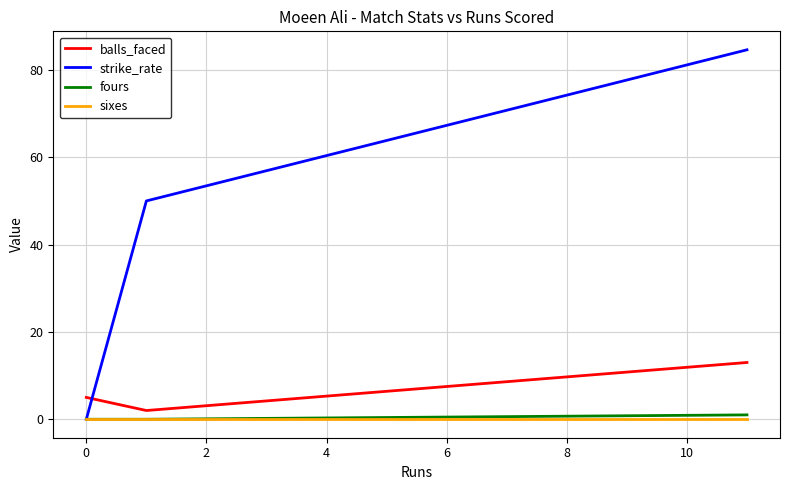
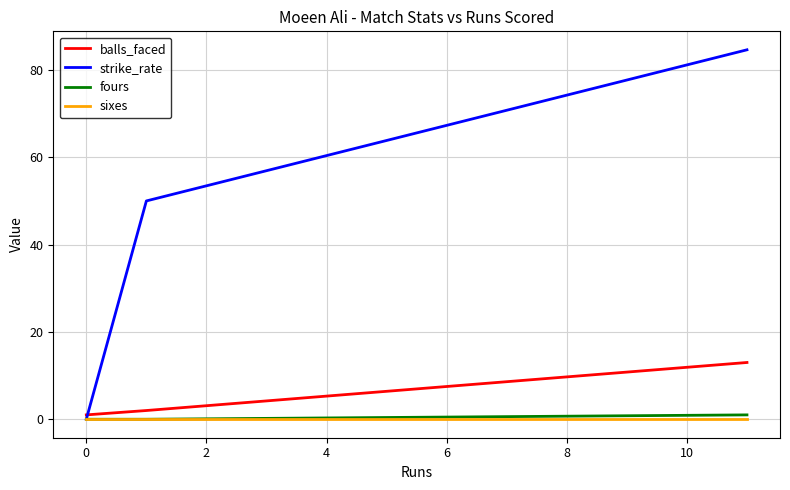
balls_faced, 0: 5 -> 1
